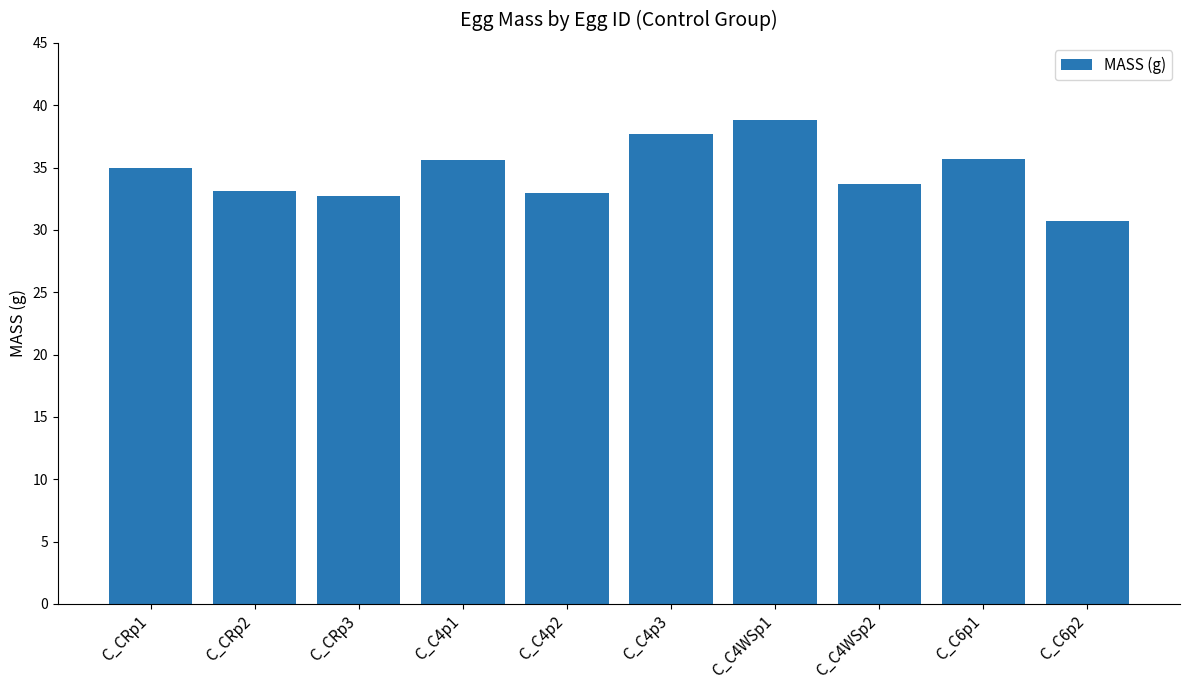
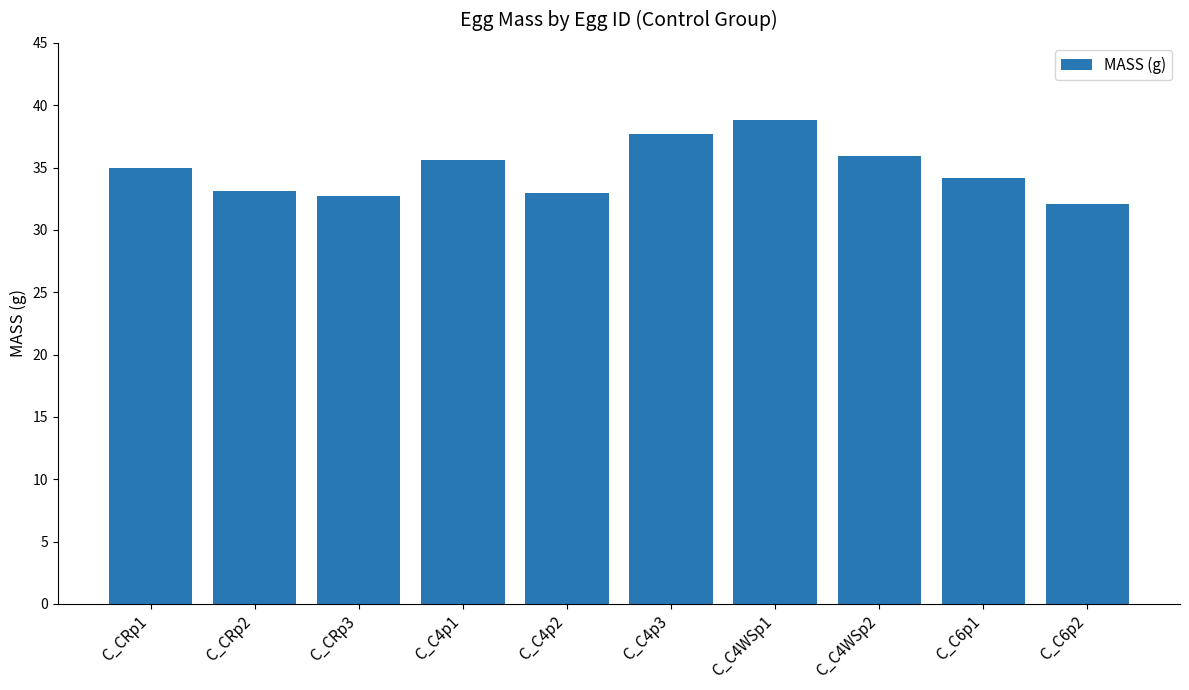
C_C4WSp2: 33.7 -> 35.9
C_C6p1: 35.7 -> 34.2
C_C6p2: 30.7 -> 32.1
